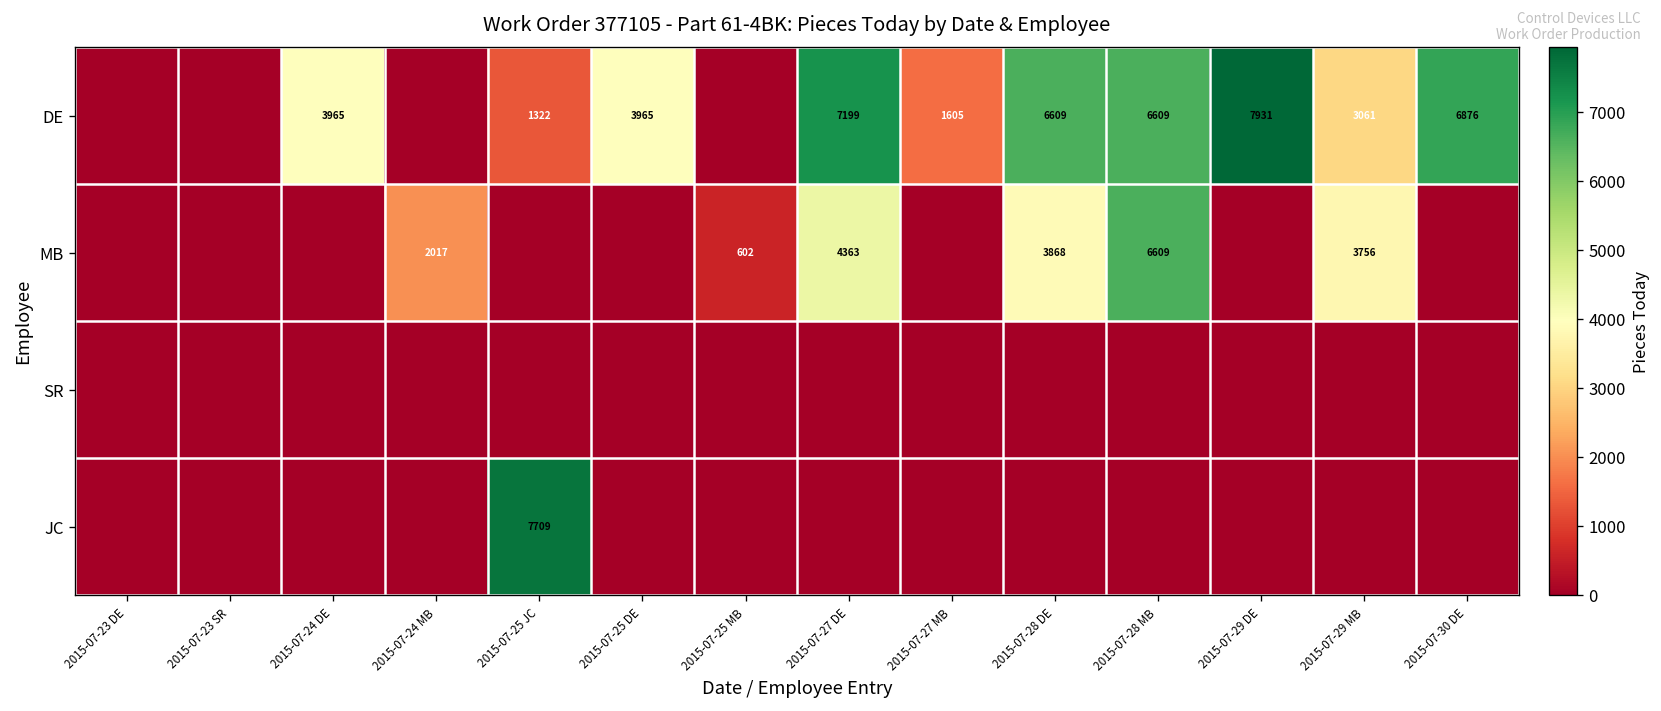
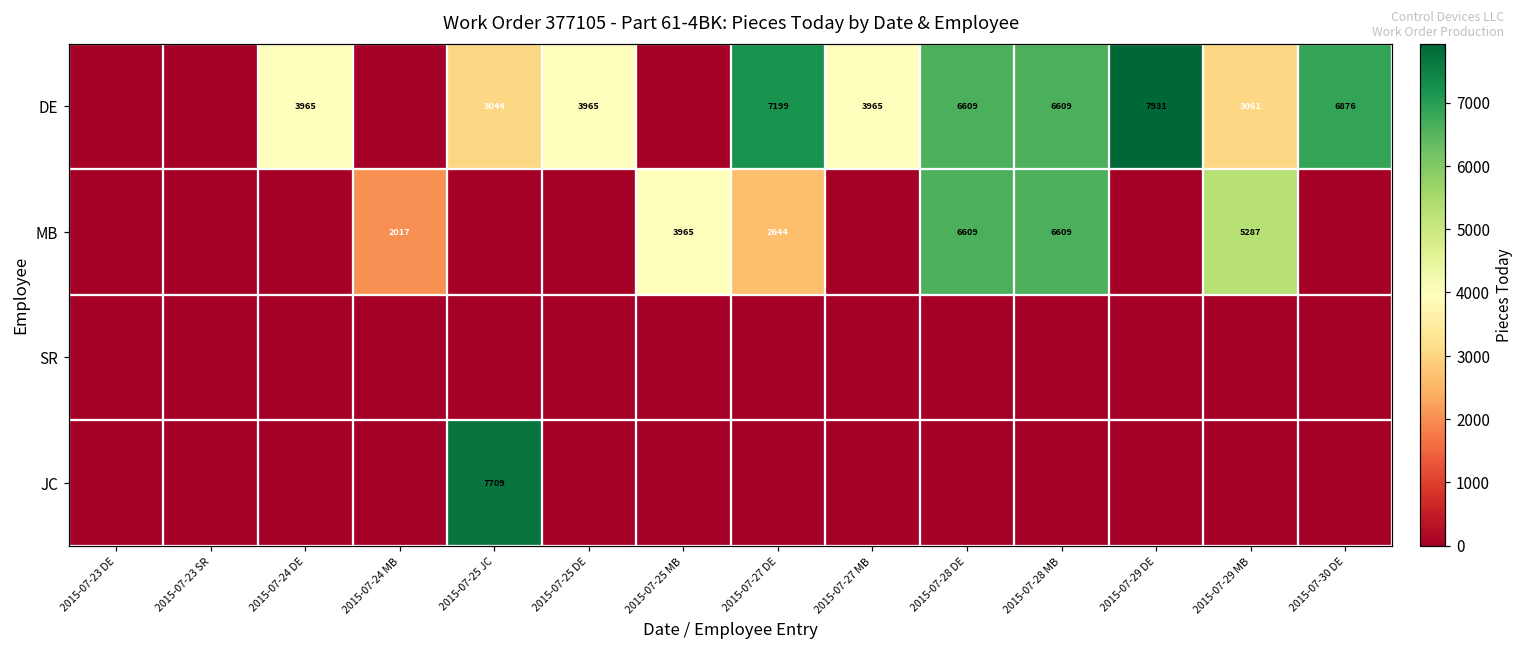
DE, 2015-07-25 JC: 1322 -> 3044
DE, 2015-07-27 MB: 1605 -> 3965
MB, 2015-07-25 MB: 602 -> 3965
MB, 2015-07-27 DE: 4363 -> 2644
MB, 2015-07-28 DE: 3868 -> 6609
MB, 2015-07-29 MB: 3756 -> 5287
